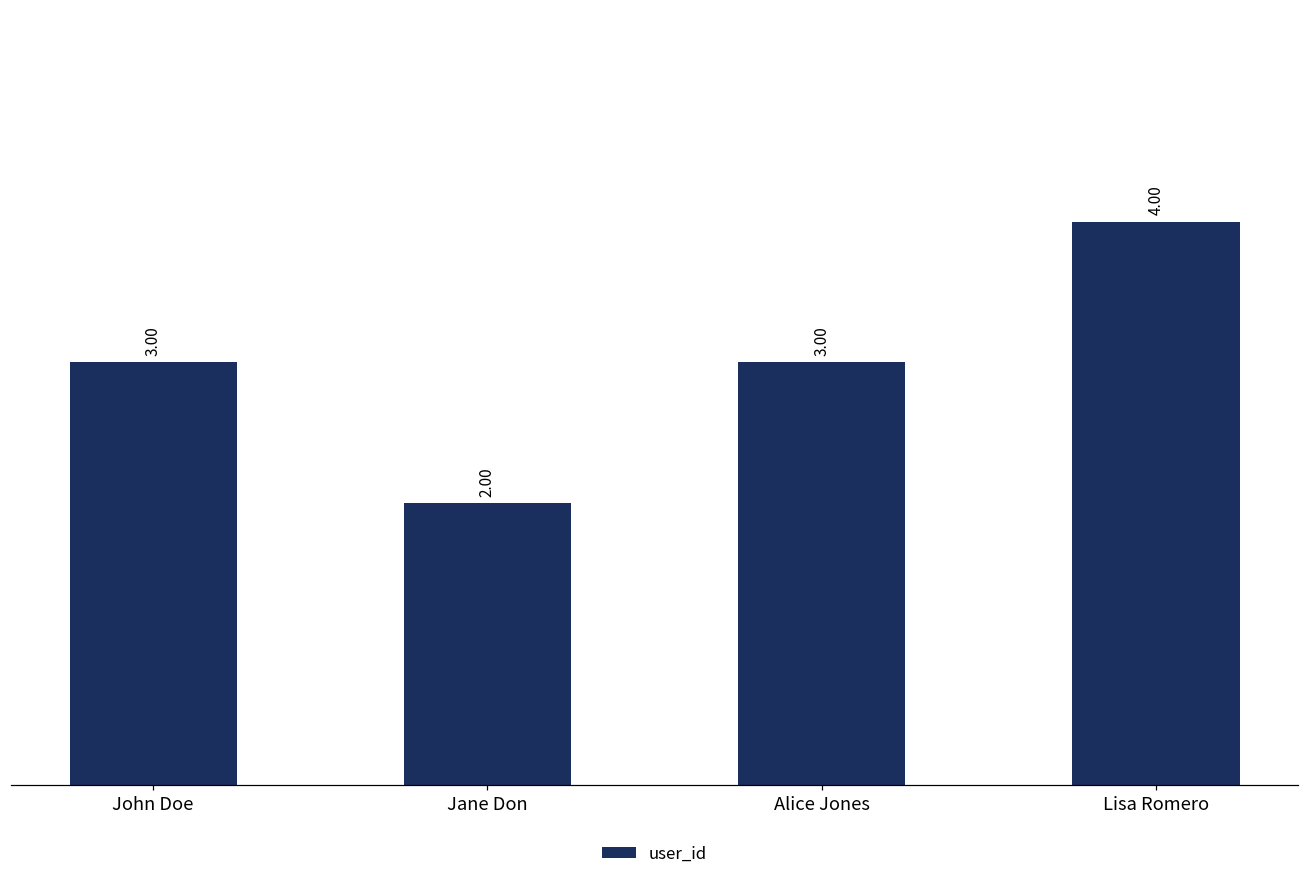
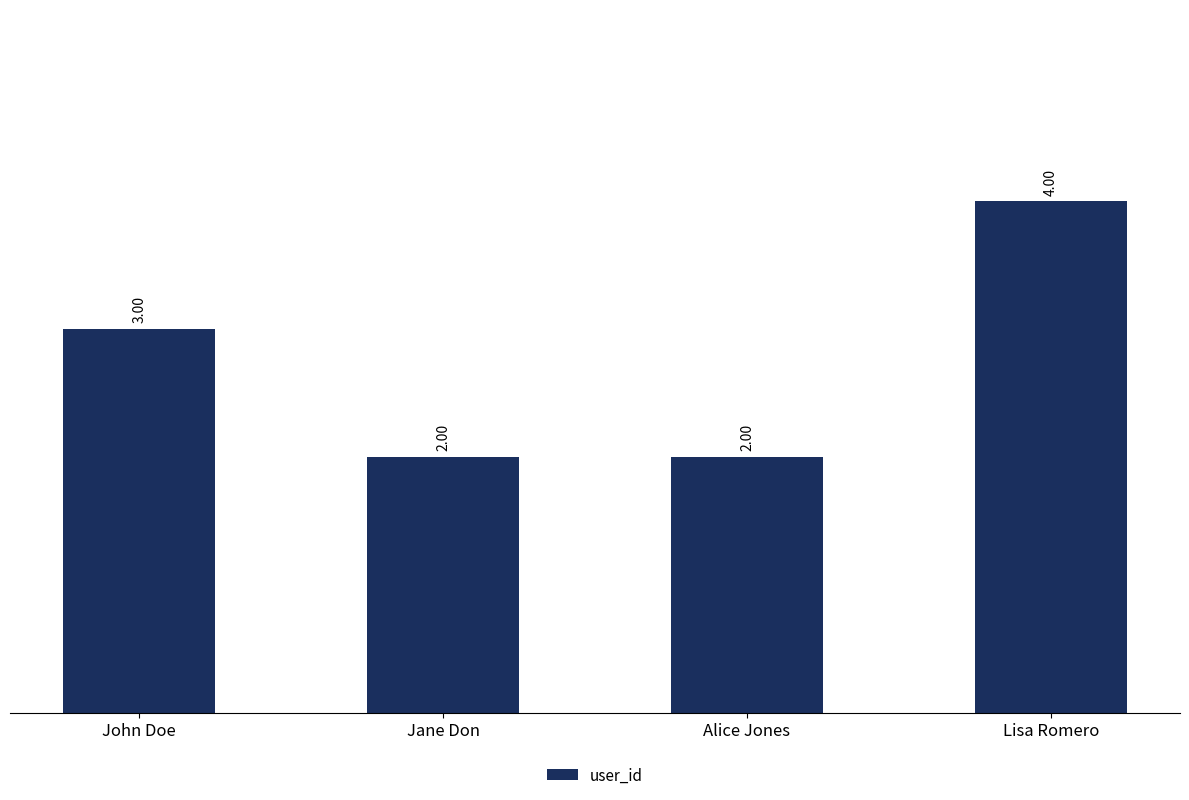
Alice Jones: 3.00 -> 2.00
